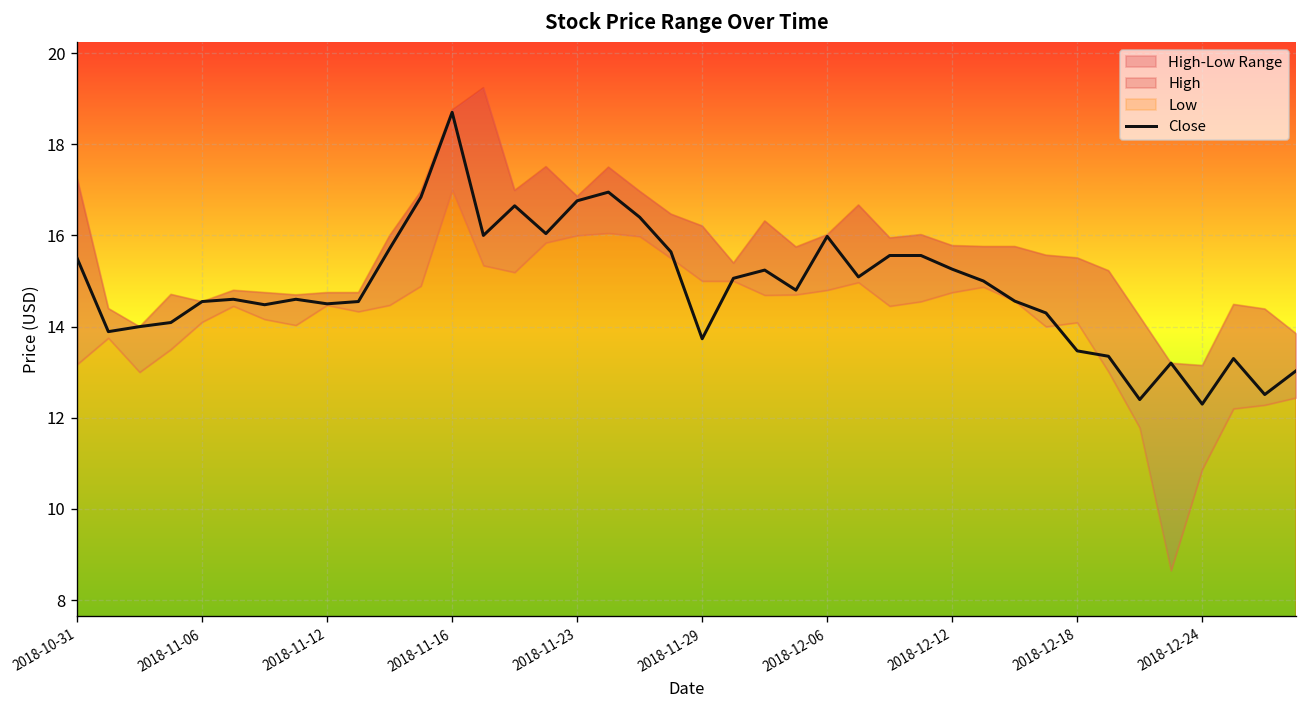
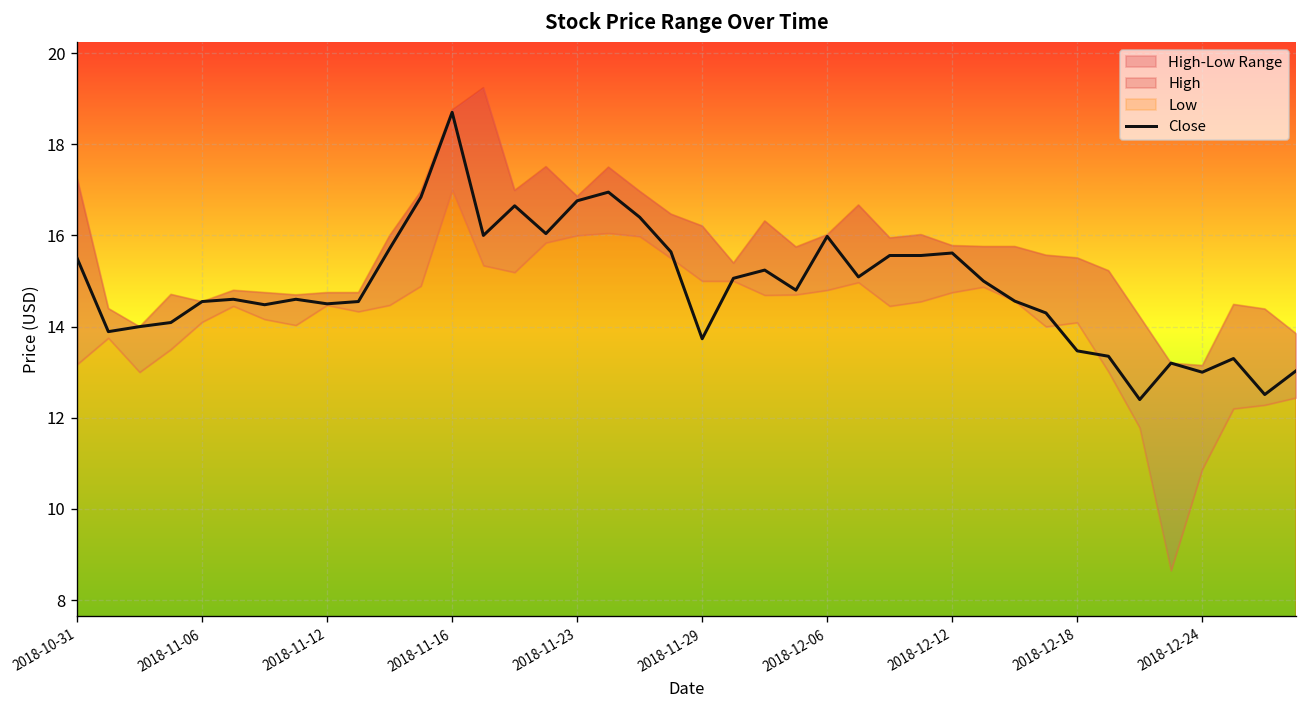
Close, 2018-12-12: 15.3 -> 15.6
Close, 2018-12-24: 12.3 -> 13.0
